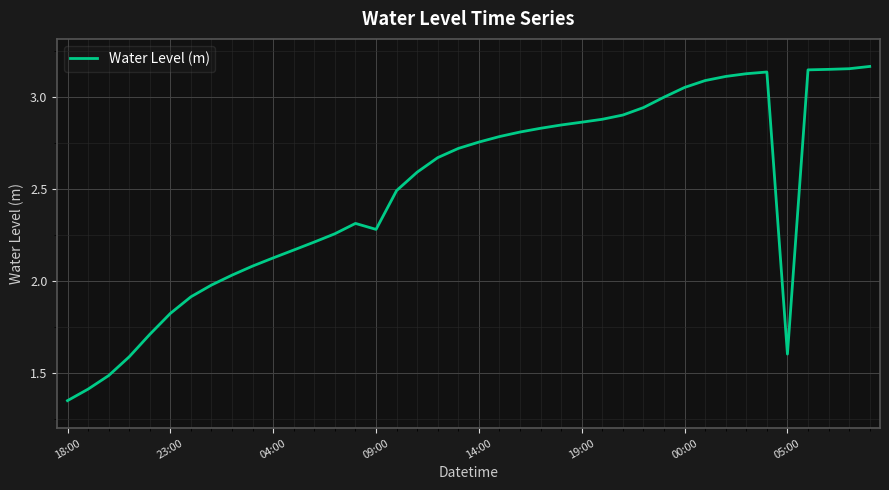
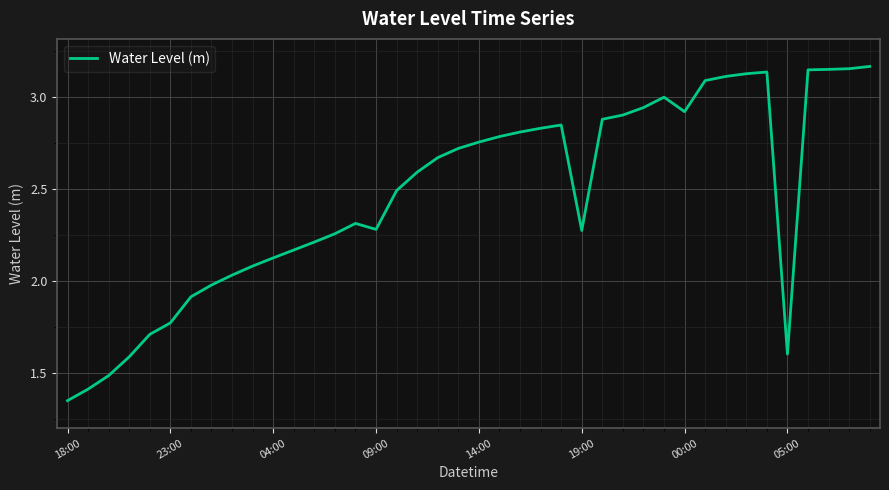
23:00: 1.82 -> 1.77
19:00: 2.86 -> 2.27
00:00: 3.05 -> 2.92
